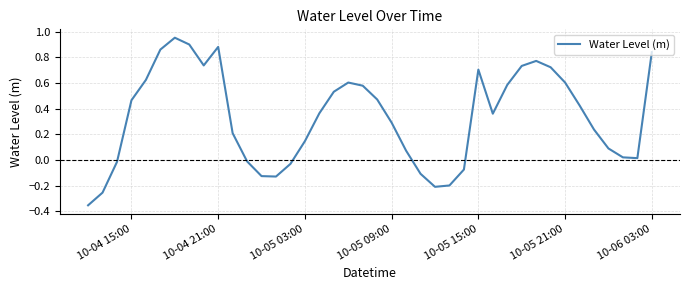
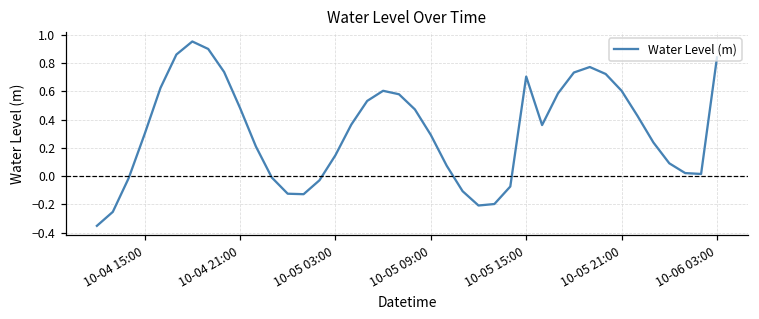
10-04 15:00: 0.47 -> 0.30
10-04 21:00: 0.88 -> 0.48
